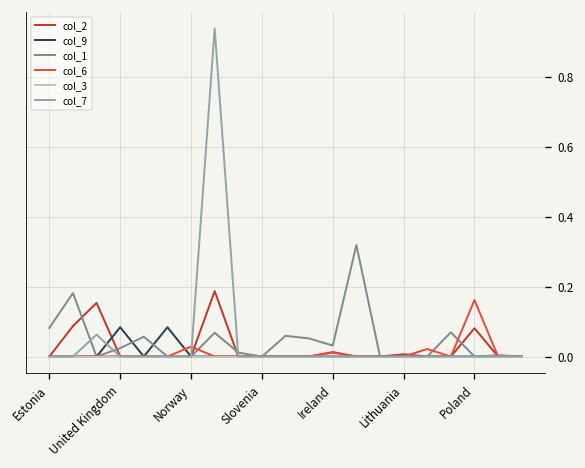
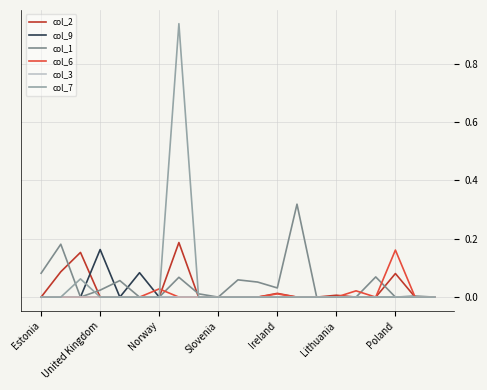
col_9, United Kingdom: 0.08 -> 0.16
